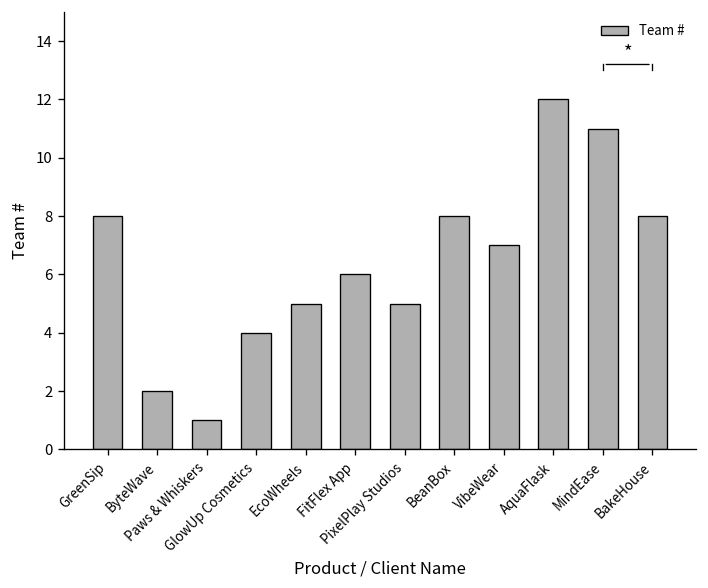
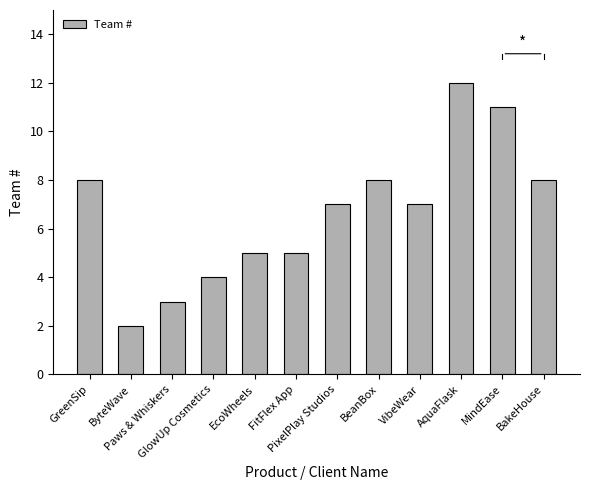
Team #, Paws & Whiskers: 1 -> 3
Team #, FitFlex App: 6 -> 5
Team #, PixelPlay Studios: 5 -> 7
